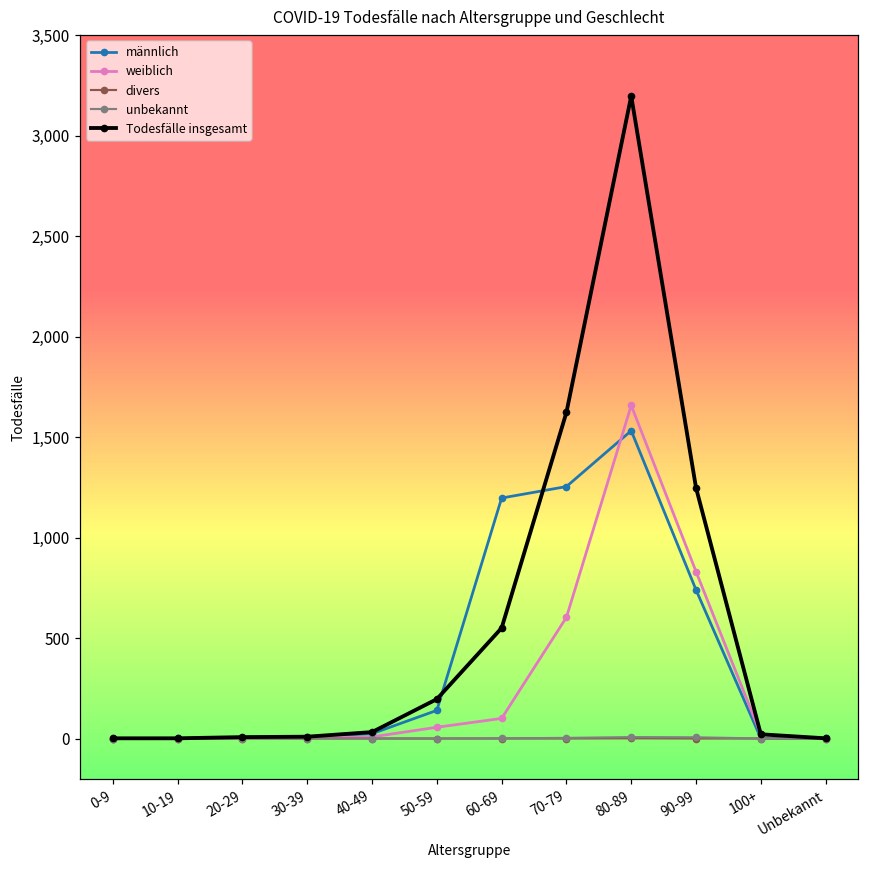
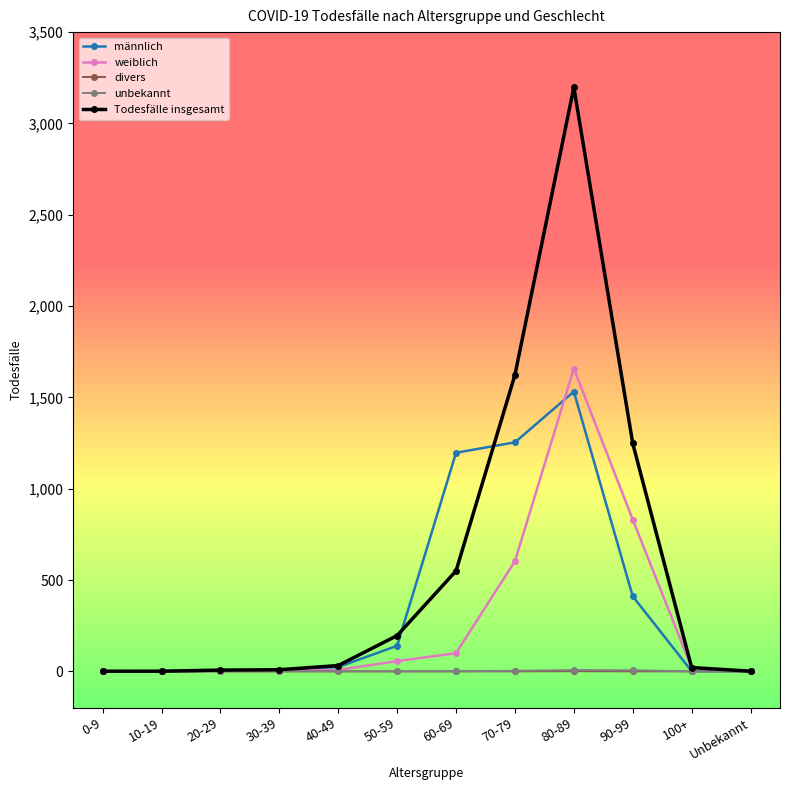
männlich, 90-99: 740 -> 410
